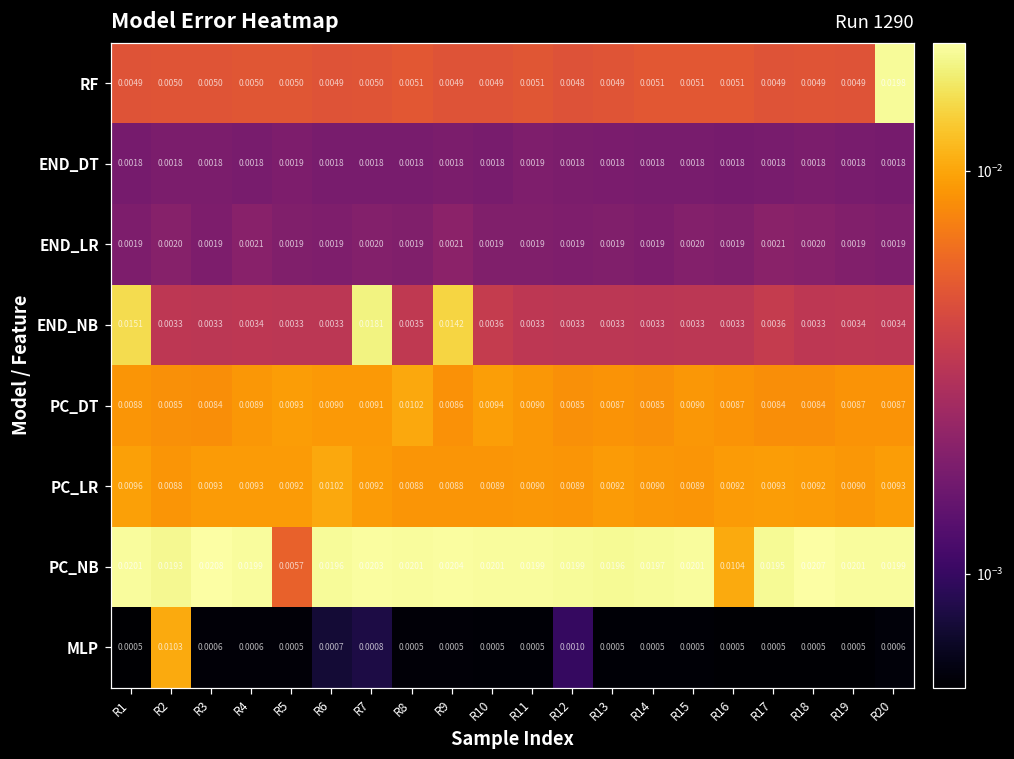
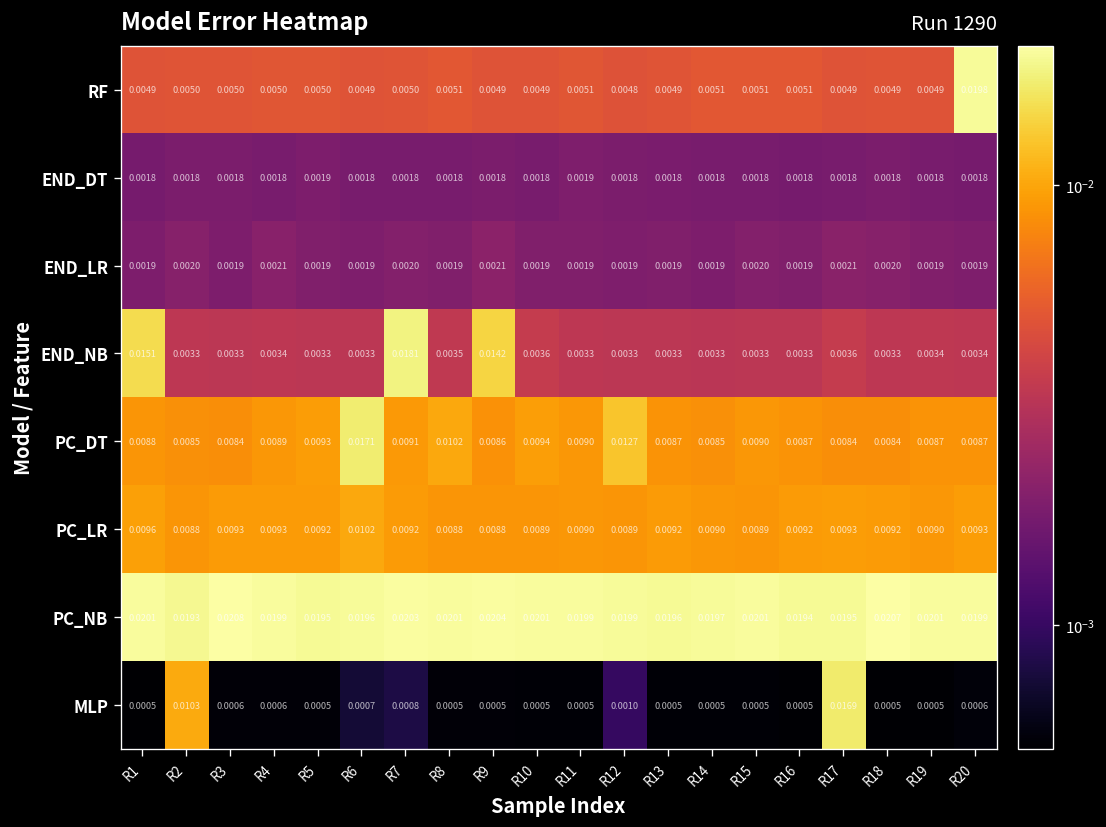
PC_DT, R6: 0.0090 -> 0.0171
PC_DT, R12: 0.0085 -> 0.0127
PC_NB, R5: 0.0057 -> 0.0195
PC_NB, R16: 0.0104 -> 0.0194
MLP, R17: 0.0005 -> 0.0169
